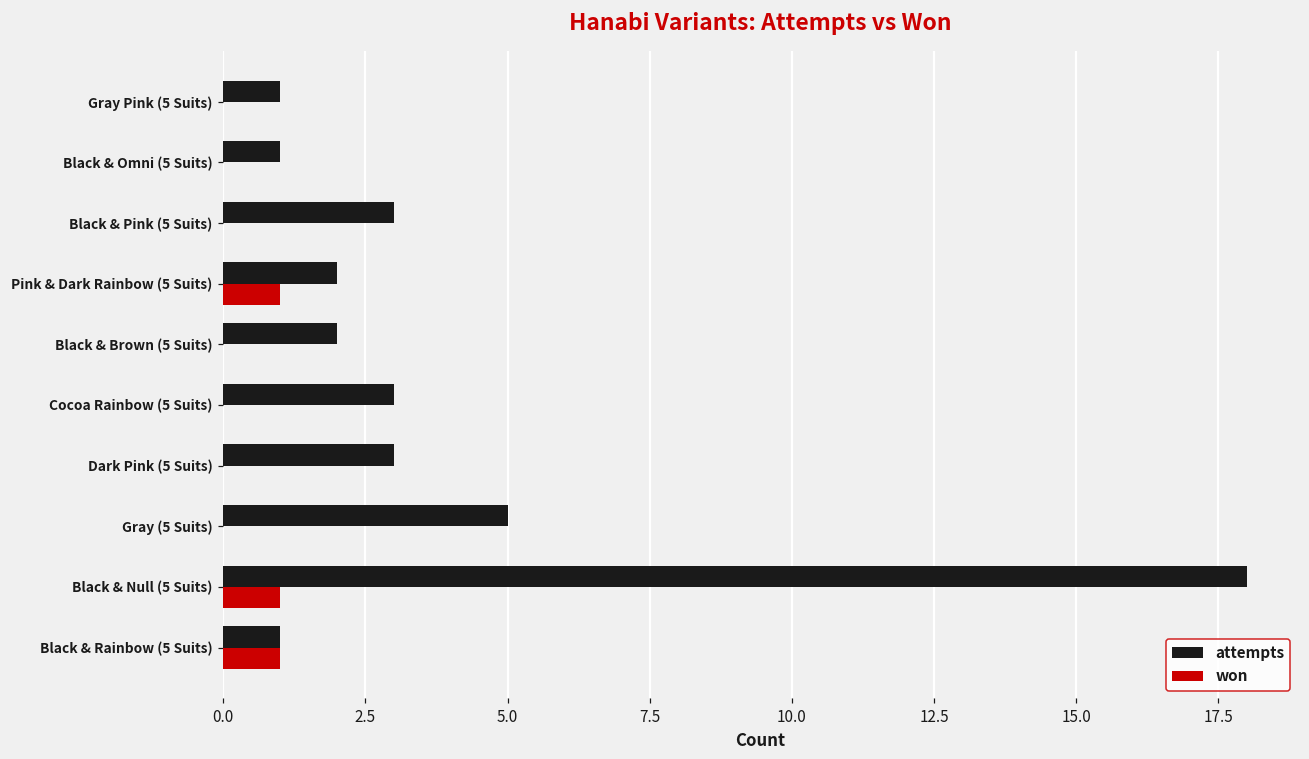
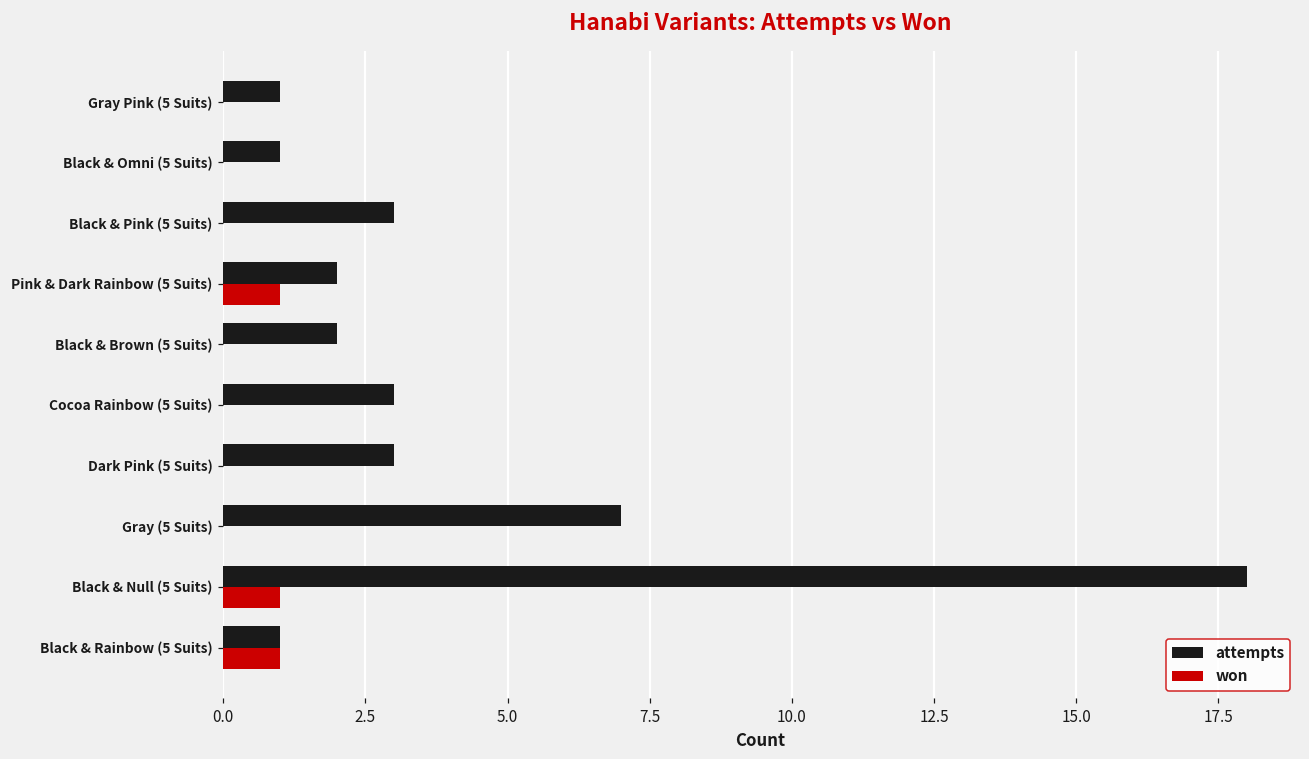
attempts, Gray (5 Suits): 5 -> 7
